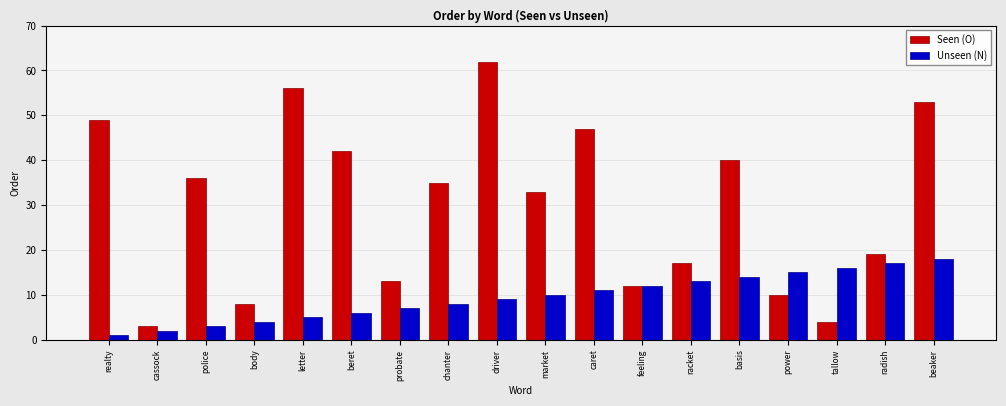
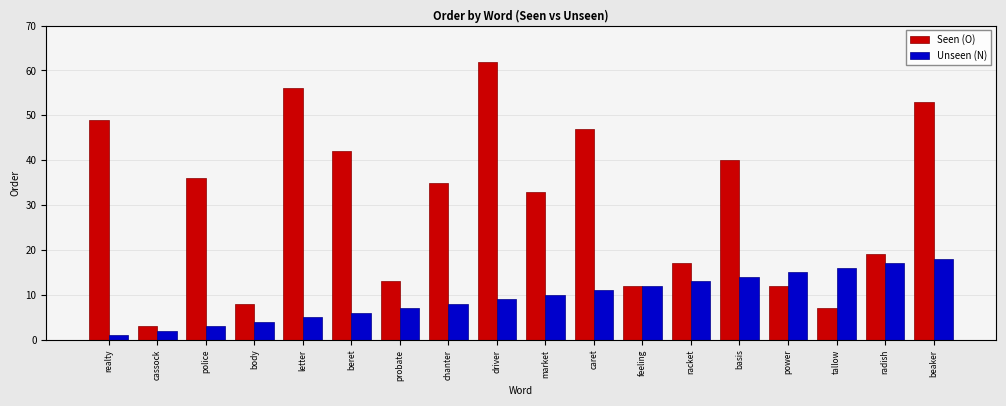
Seen (O), power: 10 -> 12
Seen (O), tallow: 4 -> 7
